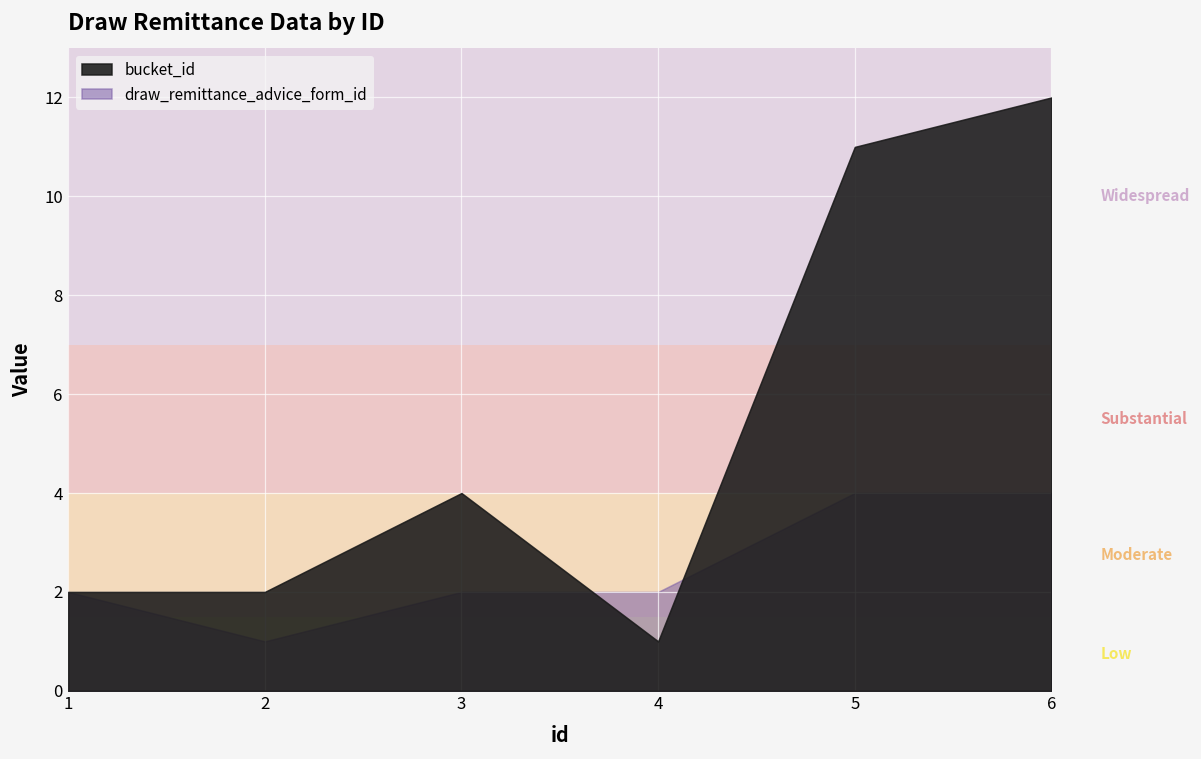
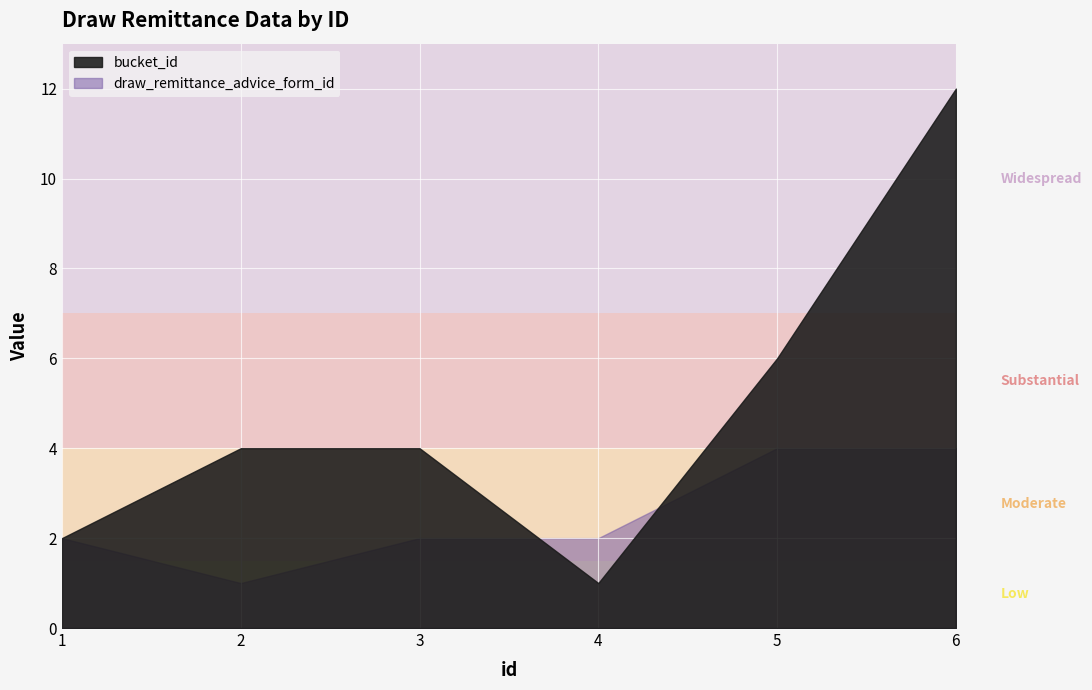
bucket_id, 2: 2 -> 4
bucket_id, 5: 11 -> 6
